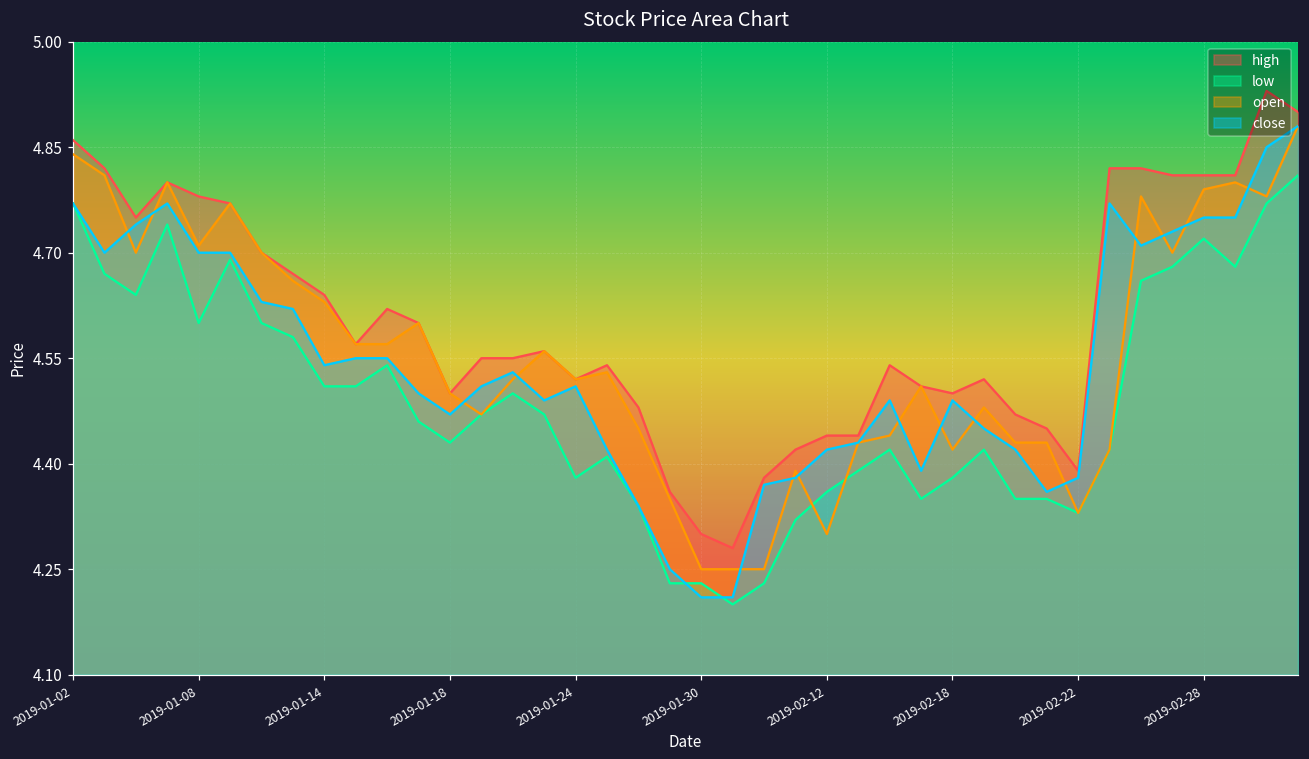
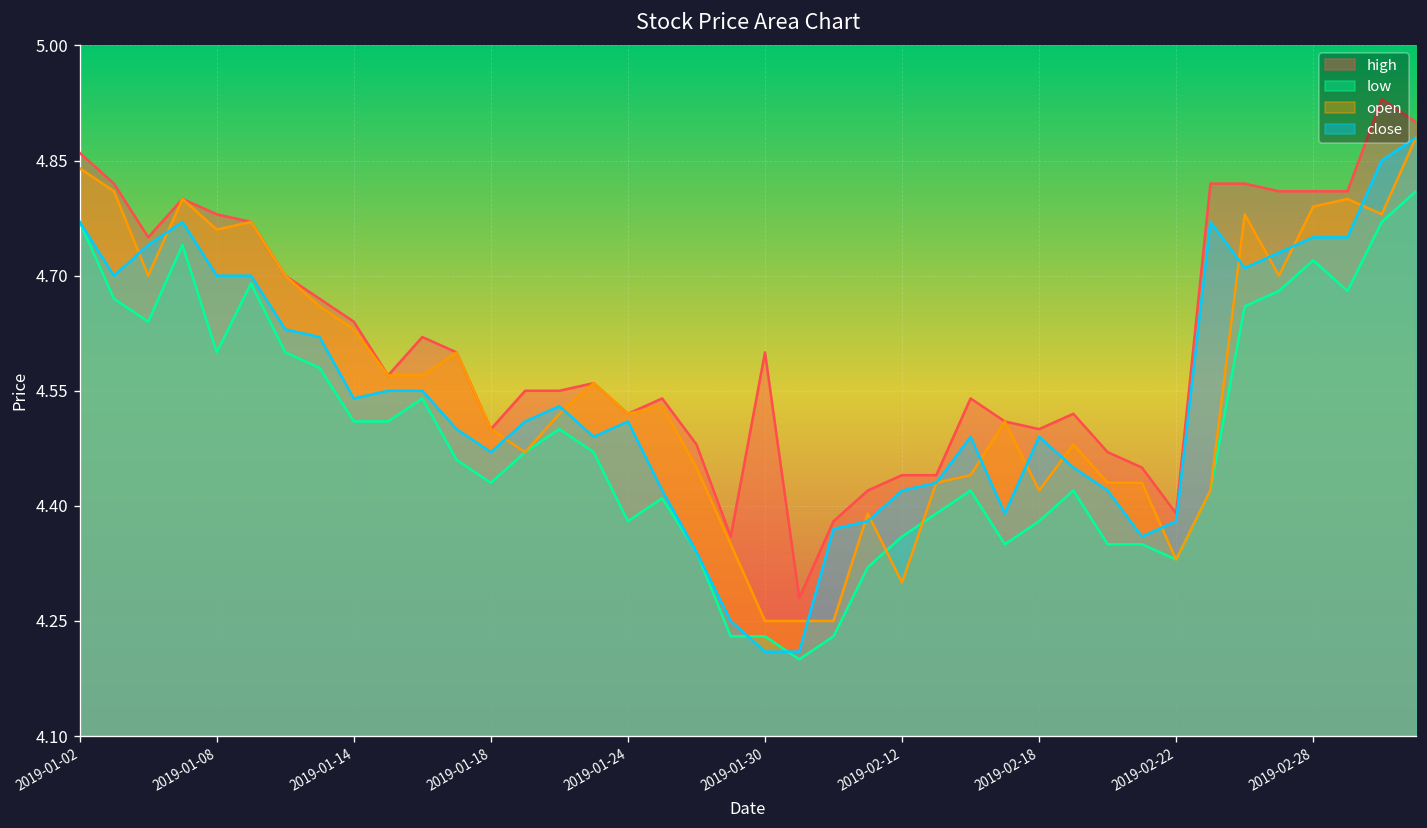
open, 2019-01-08: 4.71 -> 4.76
high, 2019-01-30: 4.3 -> 4.6
